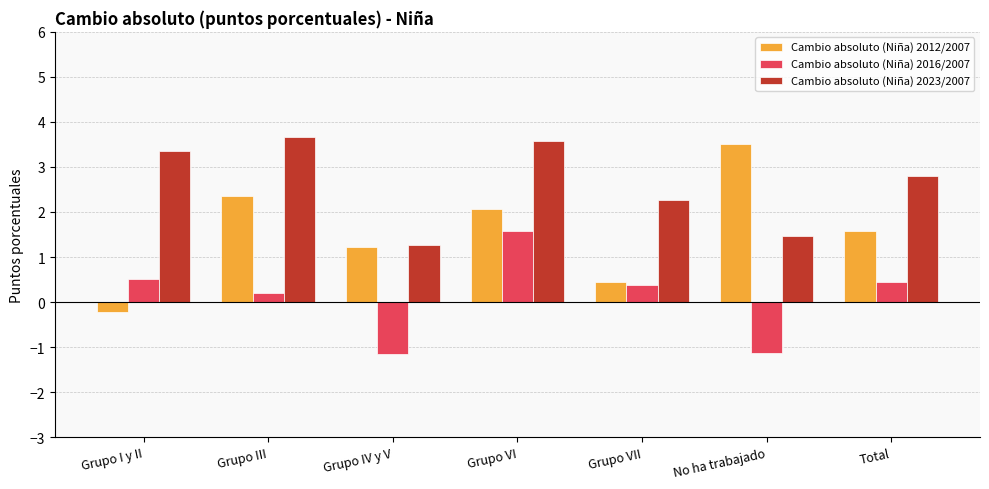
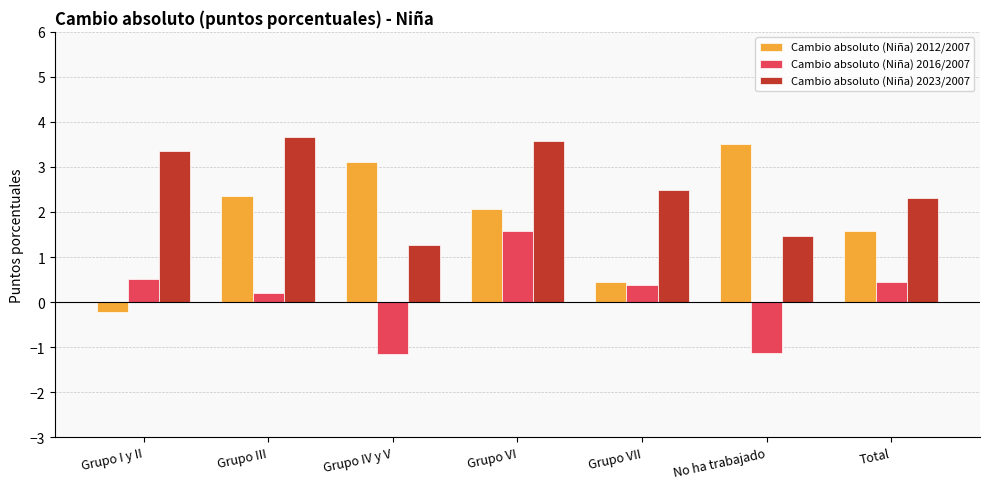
Cambio absoluto (Niña) 2012/2007, Grupo IV y V: 1.2 -> 3.1
Cambio absoluto (Niña) 2023/2007, Grupo VII: 2.3 -> 2.5
Cambio absoluto (Niña) 2023/2007, Total: 2.8 -> 2.3
